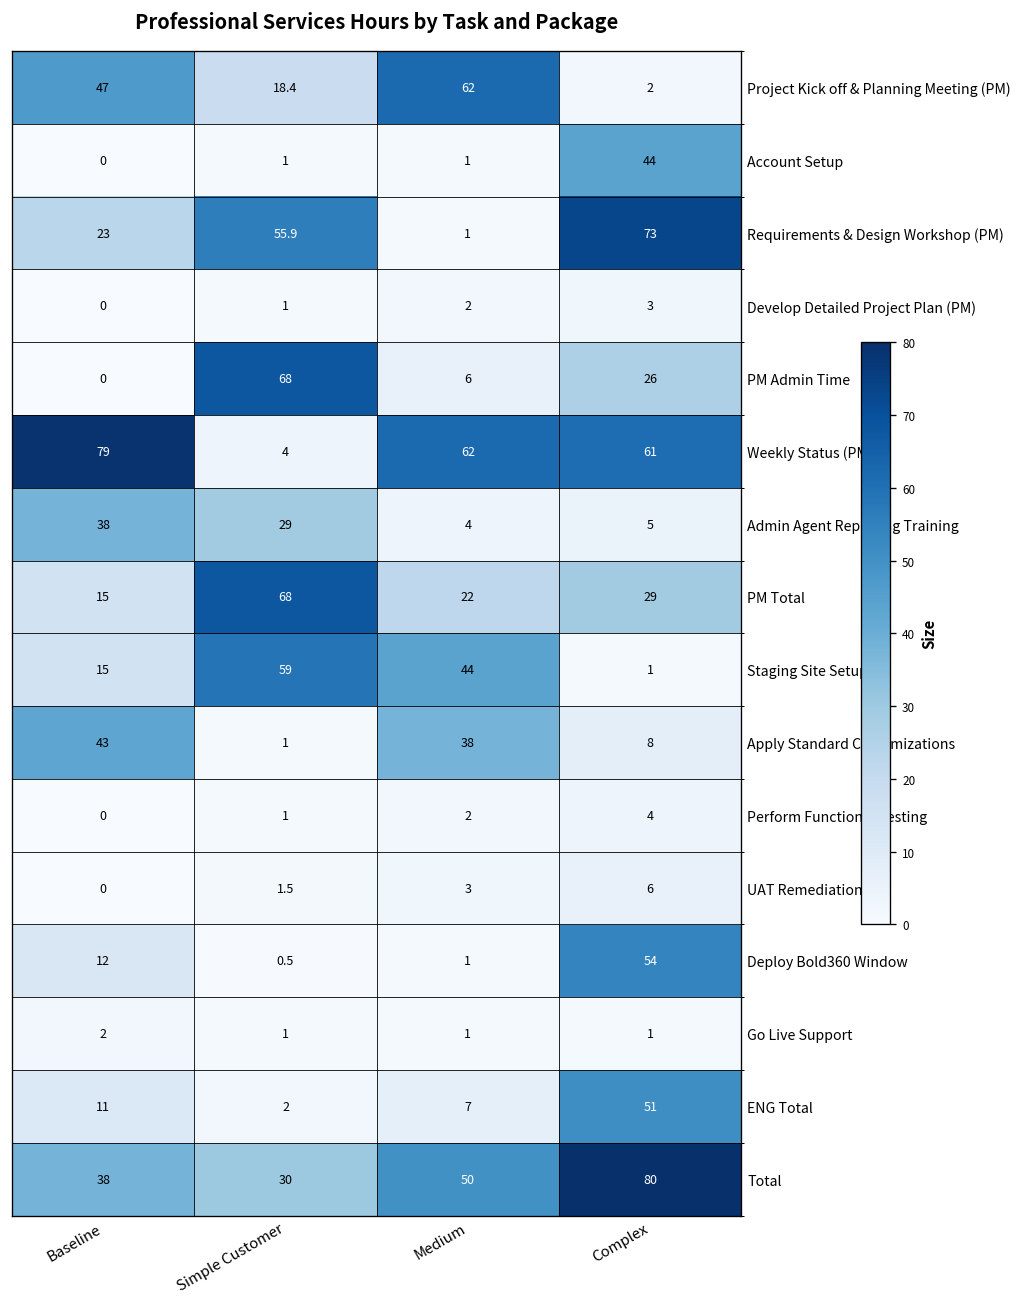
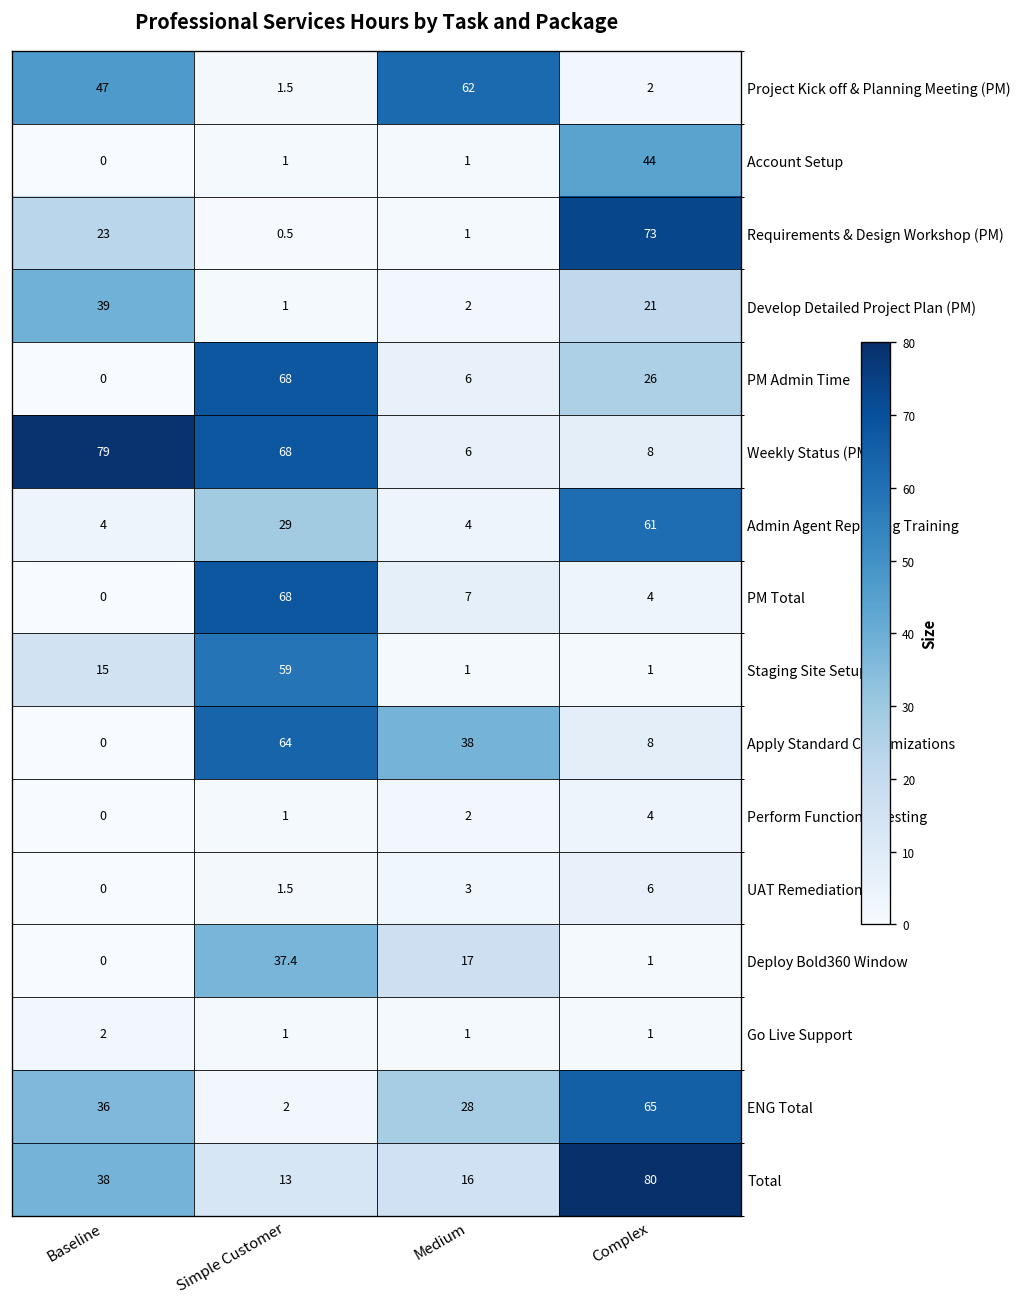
Project Kick off & Planning Meeting (PM), Simple Customer: 18.4 -> 1.5
Requirements & Design Workshop (PM), Simple Customer: 55.9 -> 0.5
Develop Detailed Project Plan (PM), Baseline: 0 -> 39
Develop Detailed Project Plan (PM), Complex: 3 -> 21
Weekly Status (PM), Simple Customer: 4 -> 68
Weekly Status (PM), Medium: 62 -> 6
Weekly Status (PM), Complex: 61 -> 8
Admin Agent Reporting Training, Baseline: 38 -> 4
Admin Agent Reporting Training, Complex: 5 -> 61
PM Total, Baseline: 15 -> 0
PM Total, Medium: 22 -> 7
PM Total, Complex: 29 -> 4
Staging Site Setup, Medium: 44 -> 1
Apply Standard Customizations, Baseline: 43 -> 0
Apply Standard Customizations, Simple Customer: 1 -> 64
Deploy Bold360 Window, Baseline: 12 -> 0
Deploy Bold360 Window, Simple Customer: 0.5 -> 37.4
Deploy Bold360 Window, Medium: 1 -> 17
Deploy Bold360 Window, Complex: 54 -> 1
ENG Total, Baseline: 11 -> 36
ENG Total, Medium: 7 -> 28
ENG Total, Complex: 51 -> 65
Total, Simple Customer: 30 -> 13
Total, Medium: 50 -> 16
